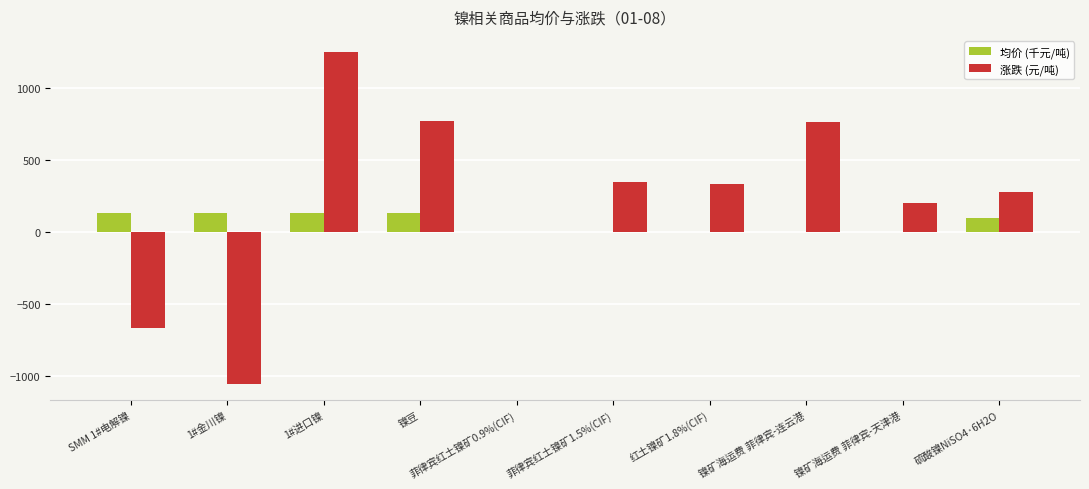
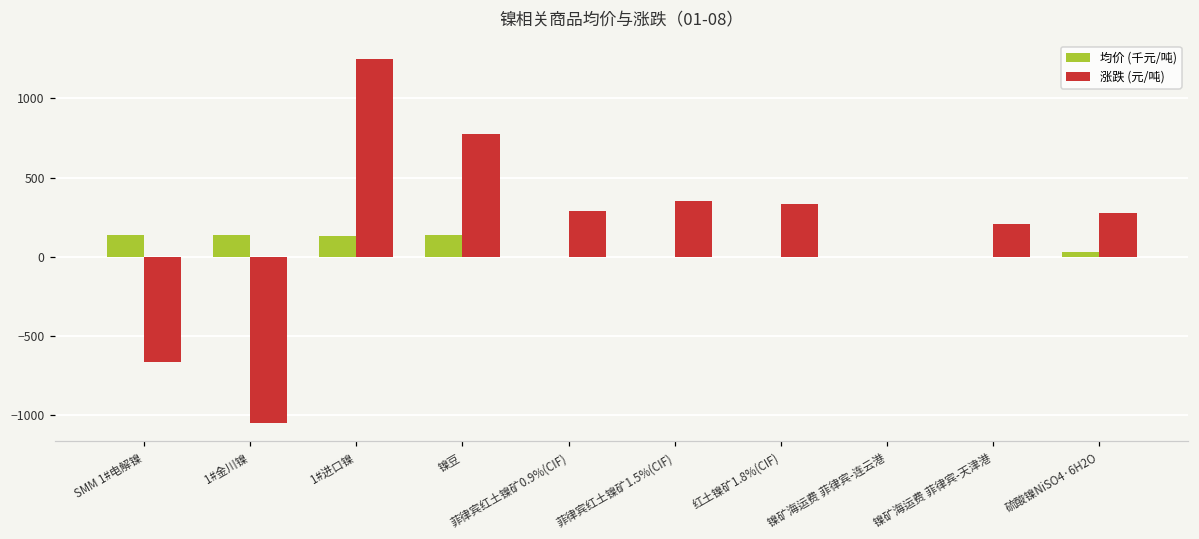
涨跌 (元/吨), 菲律宾红土镍矿0.9%(CIF): 0 -> 290
涨跌 (元/吨), 镍矿海运费 菲律宾-连云港: 770 -> 0
均价 (千元/吨), 硫酸镍NiSO4·6H2O: 100 -> 30
